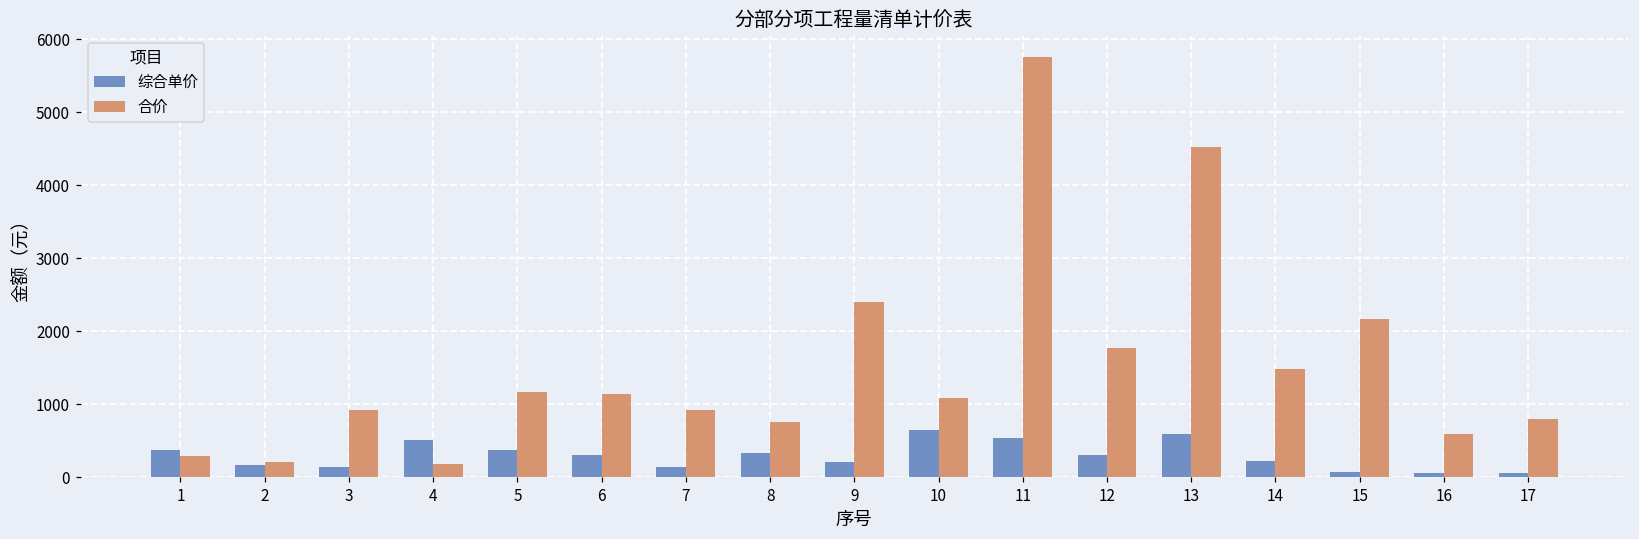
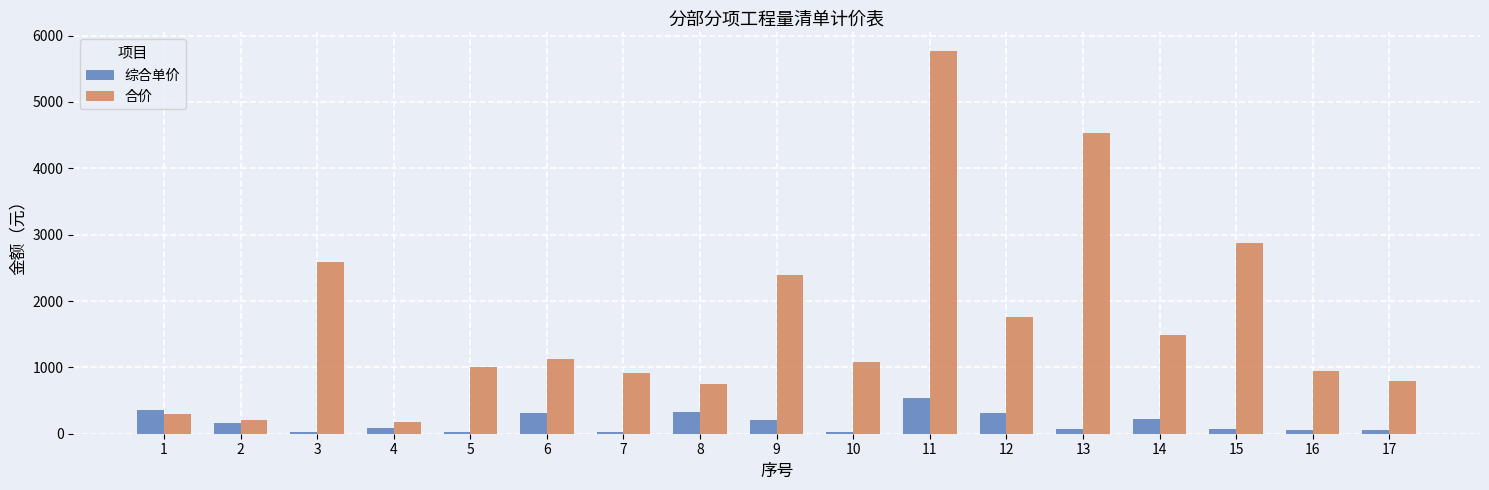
综合单价, 3: 100 -> 0
合价, 3: 900 -> 2600
综合单价, 4: 500 -> 100
综合单价, 5: 400 -> 0
合价, 5: 1200 -> 1000
综合单价, 7: 100 -> 0
综合单价, 10: 600 -> 0
综合单价, 13: 600 -> 100
合价, 15: 2200 -> 2900
合价, 16: 600 -> 1000
